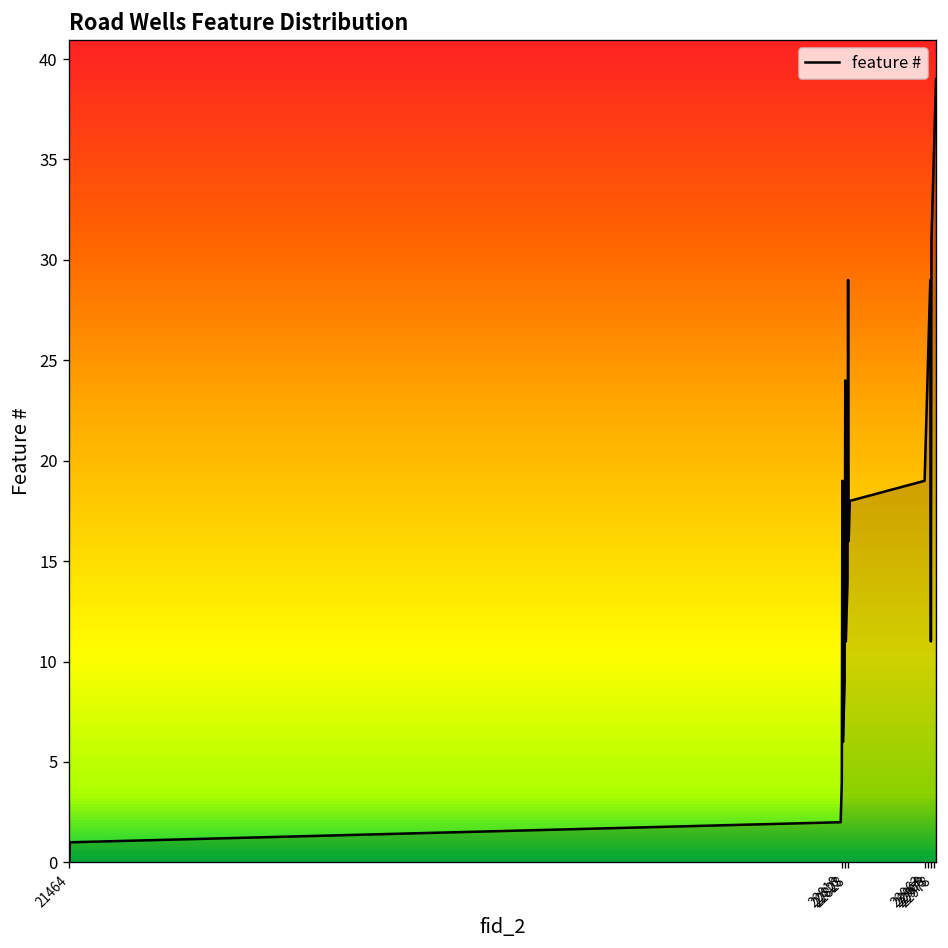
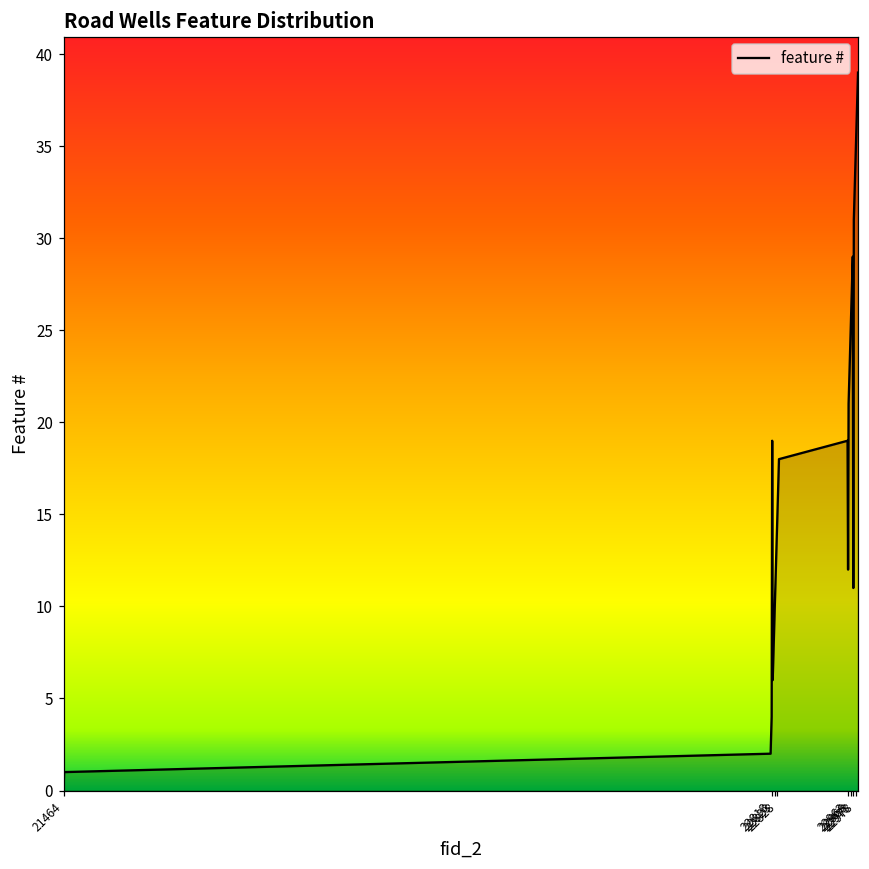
22823: 24 -> 10
22828: 29 -> 15
22963: 20 -> 12
